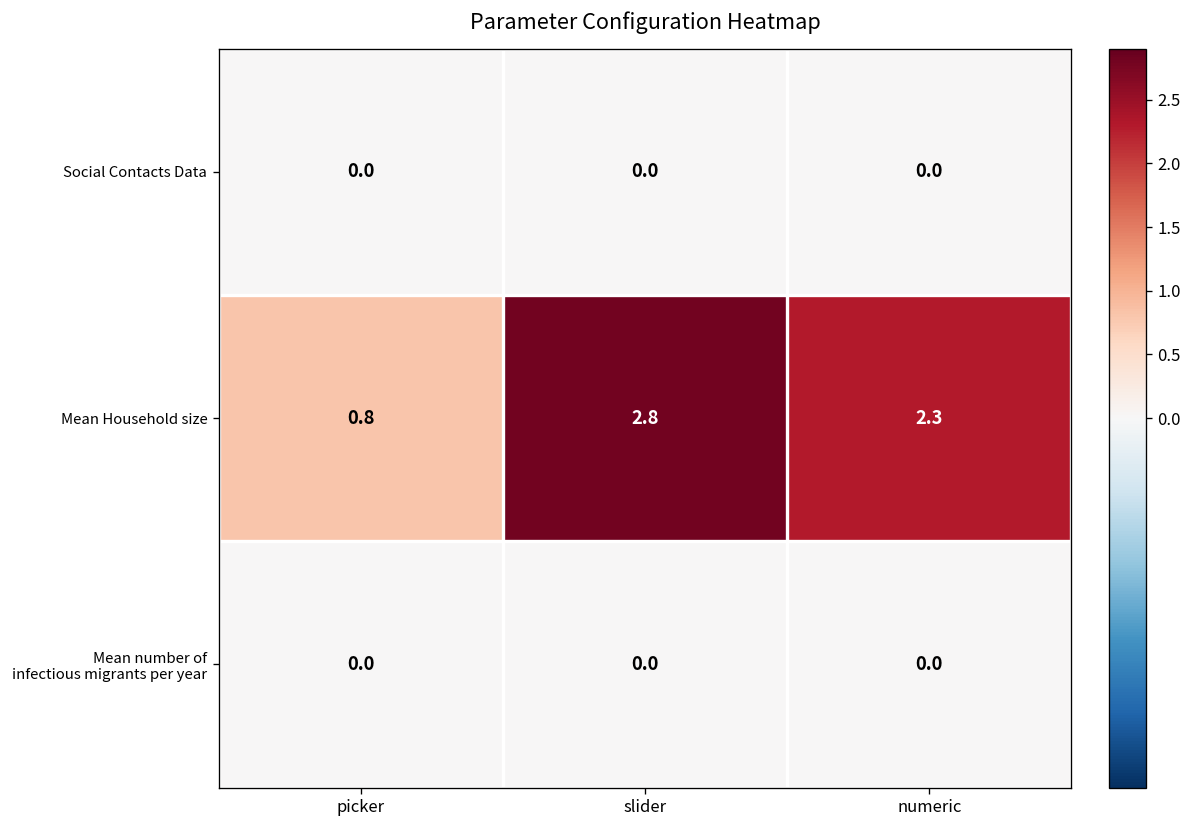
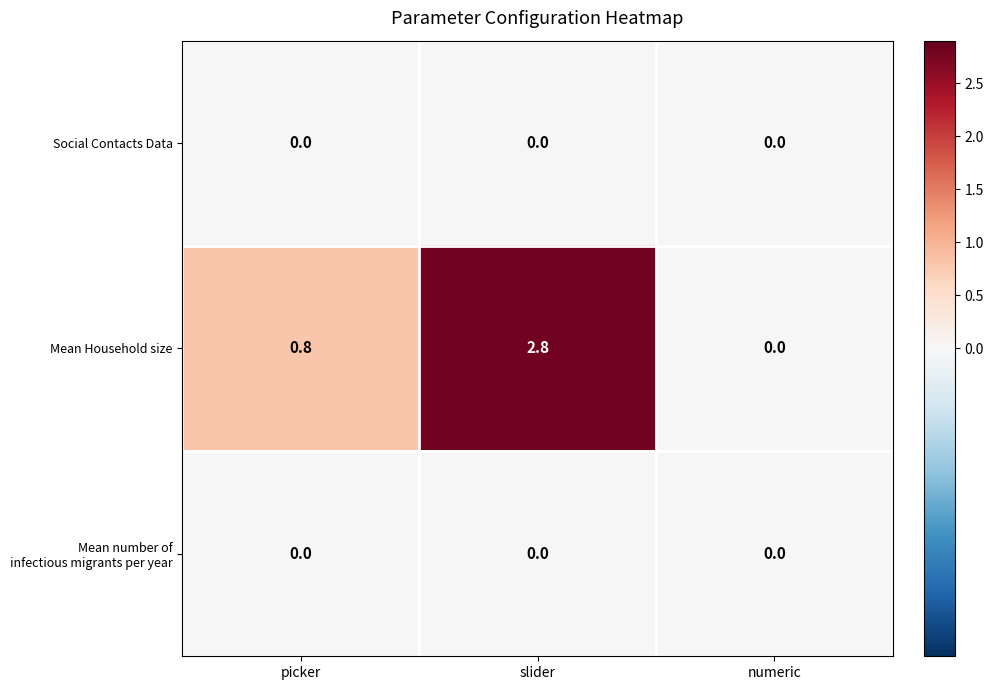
Mean Household size, numeric: 2.3 -> 0.0
